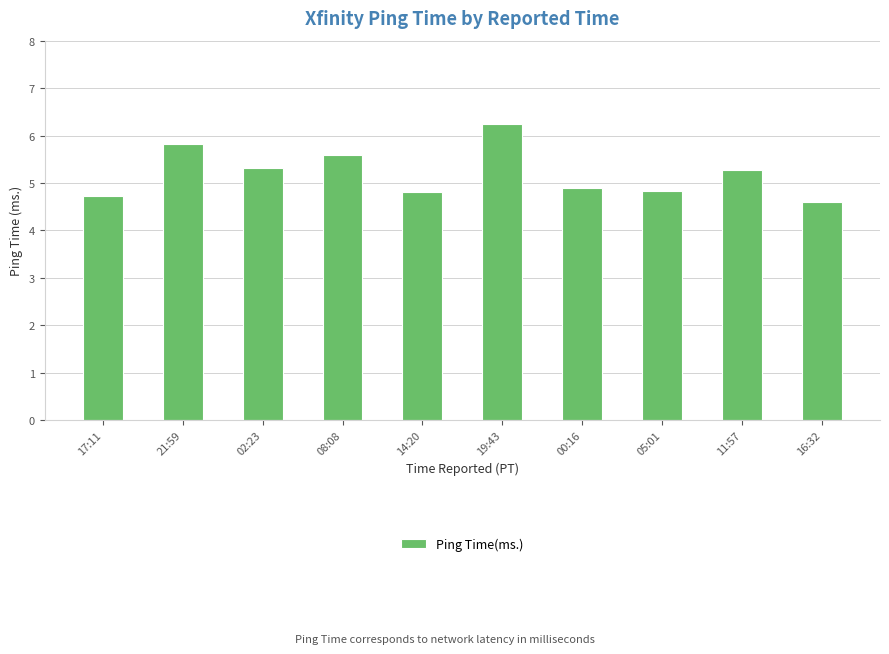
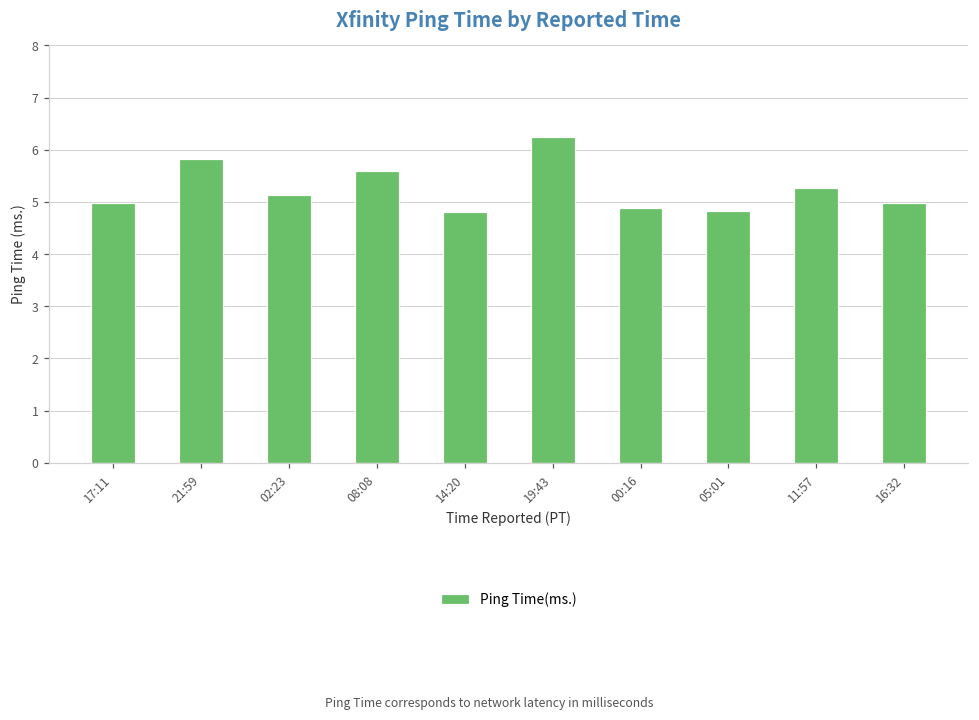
17:11: 4.7 -> 5.0
02:23: 5.3 -> 5.1
16:32: 4.6 -> 5.0
